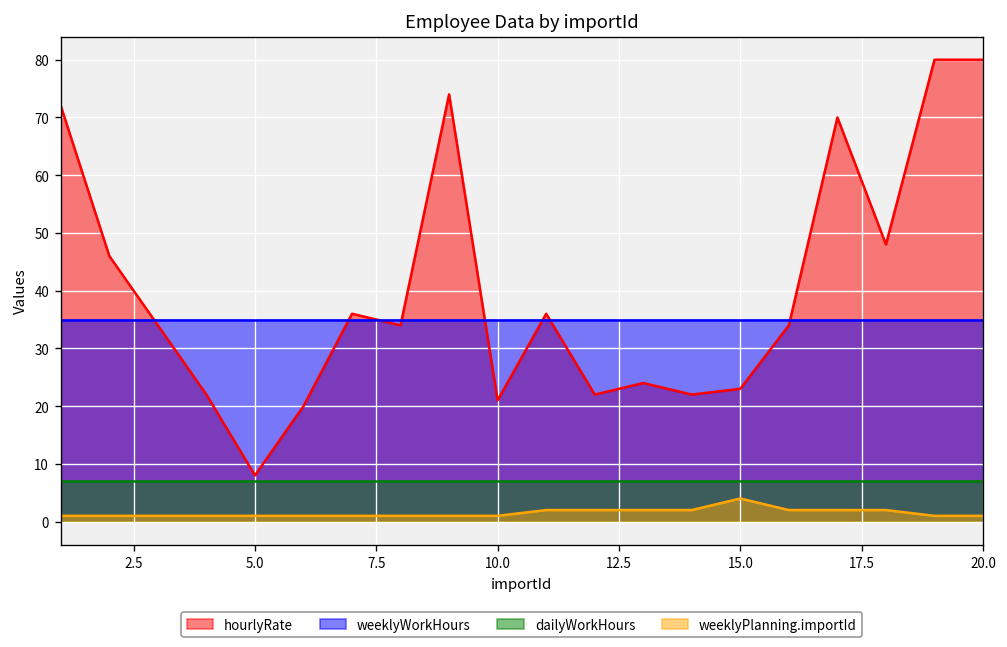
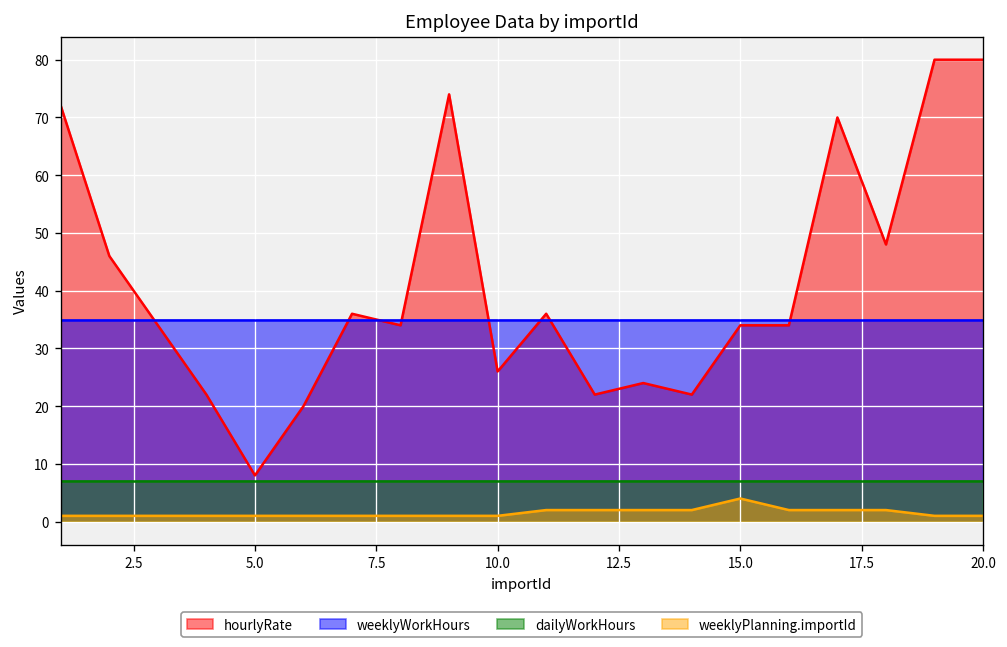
hourlyRate, 10.0: 21 -> 26
hourlyRate, 15.0: 23 -> 34
